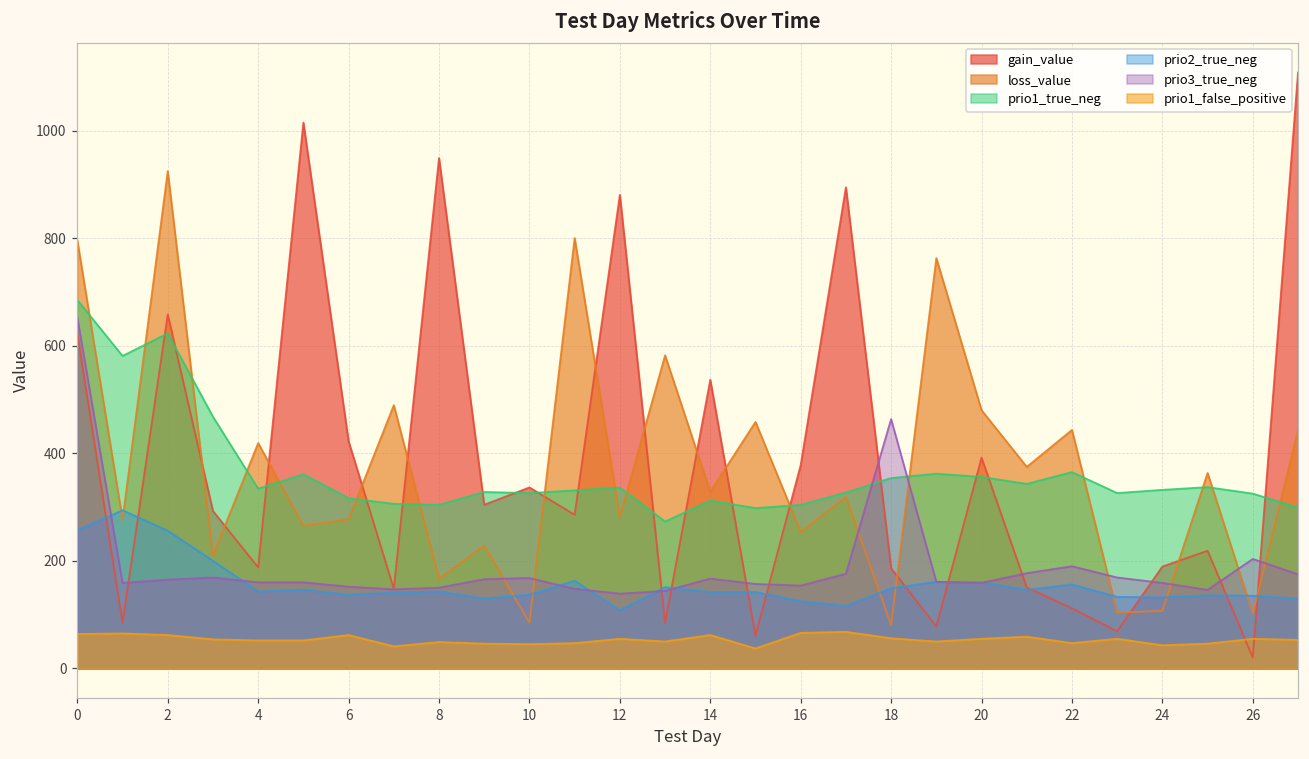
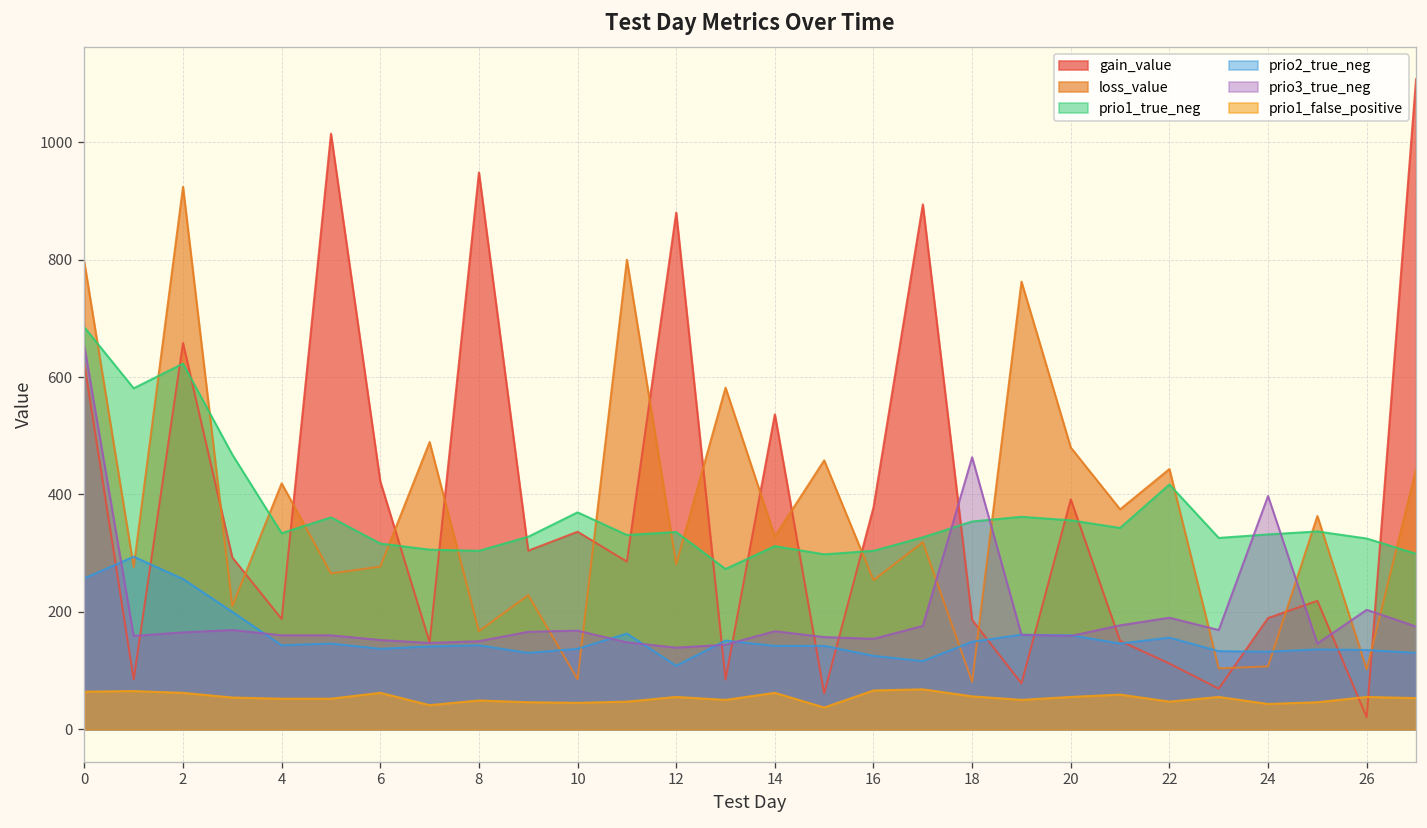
prio1_true_neg, 10: 330 -> 370
prio1_true_neg, 22: 370 -> 420
prio3_true_neg, 24: 160 -> 400
